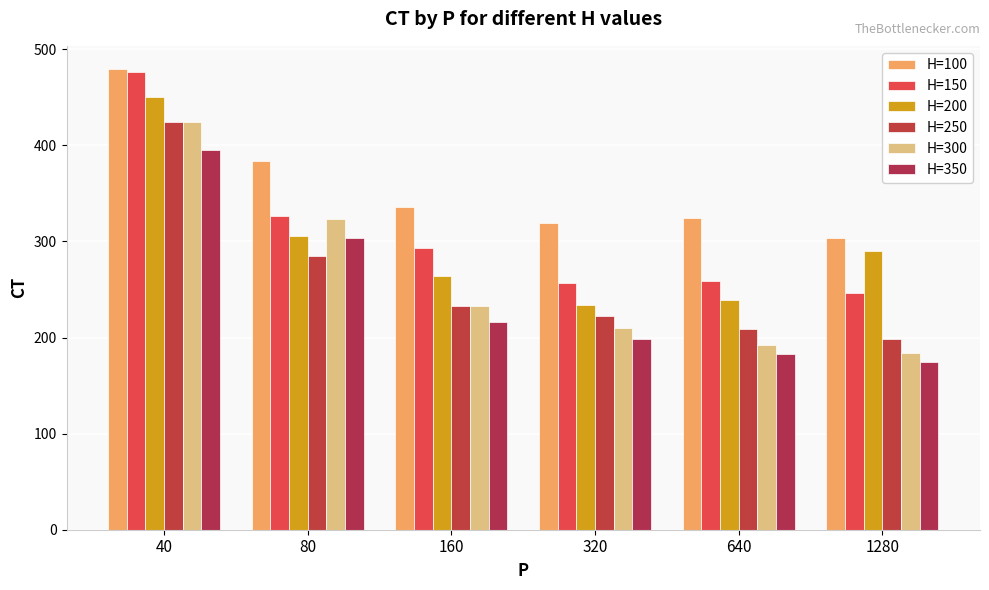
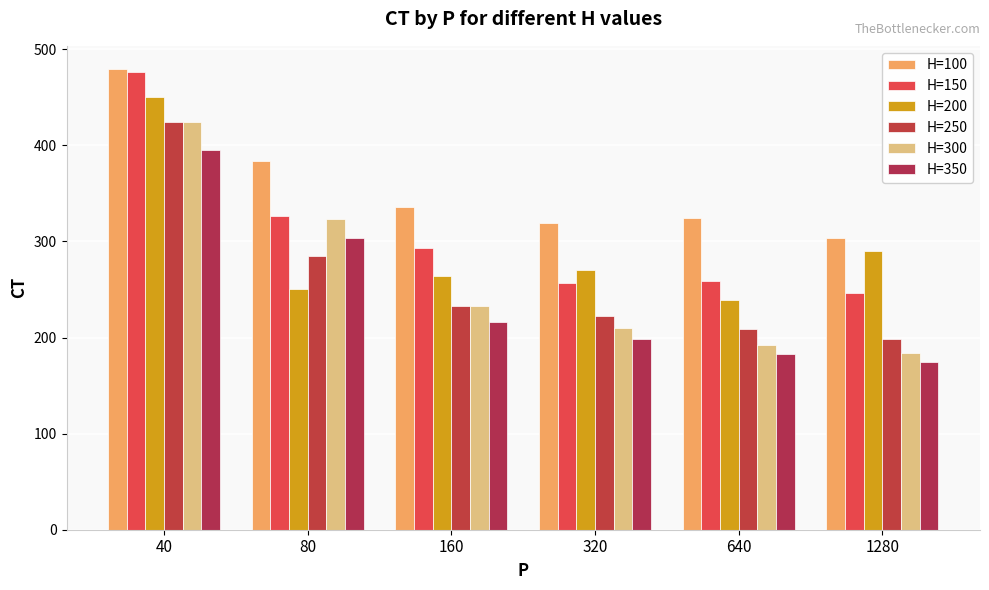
H=200, 80: 310 -> 250
H=200, 320: 230 -> 270
